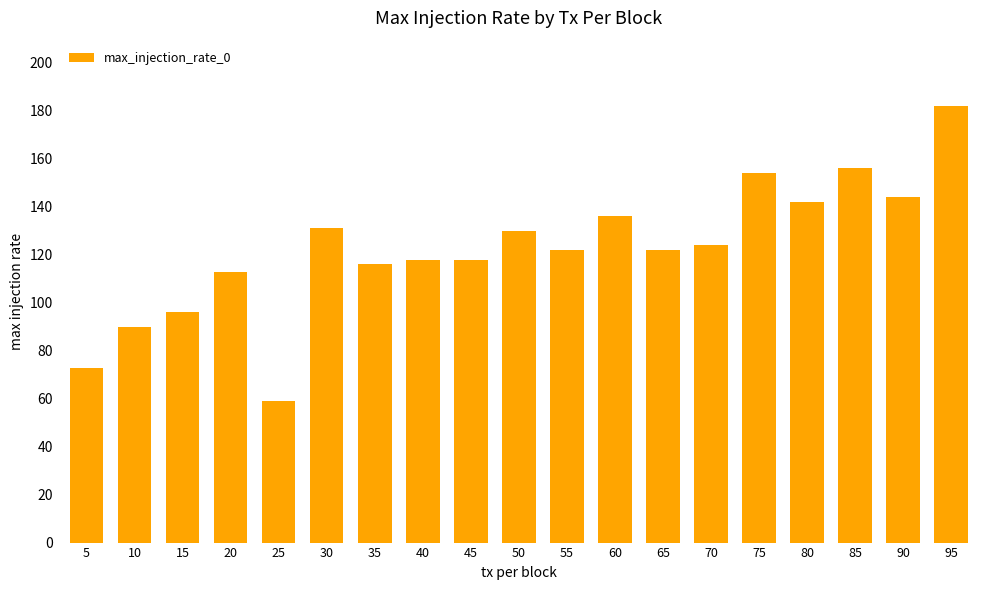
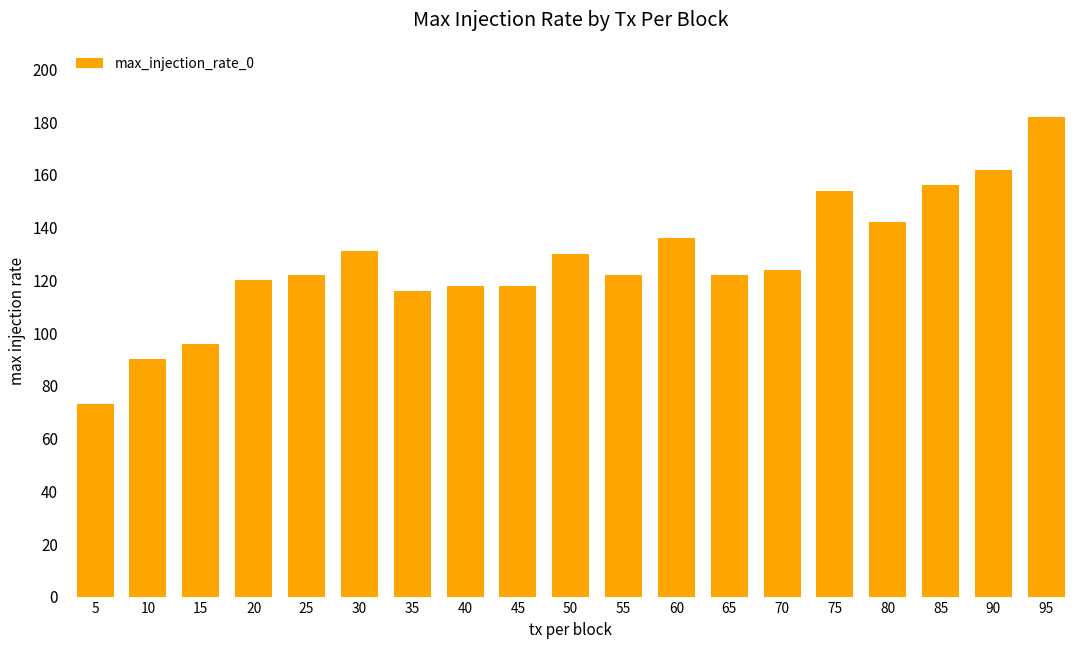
20: 113 -> 120
25: 59 -> 122
90: 144 -> 162
